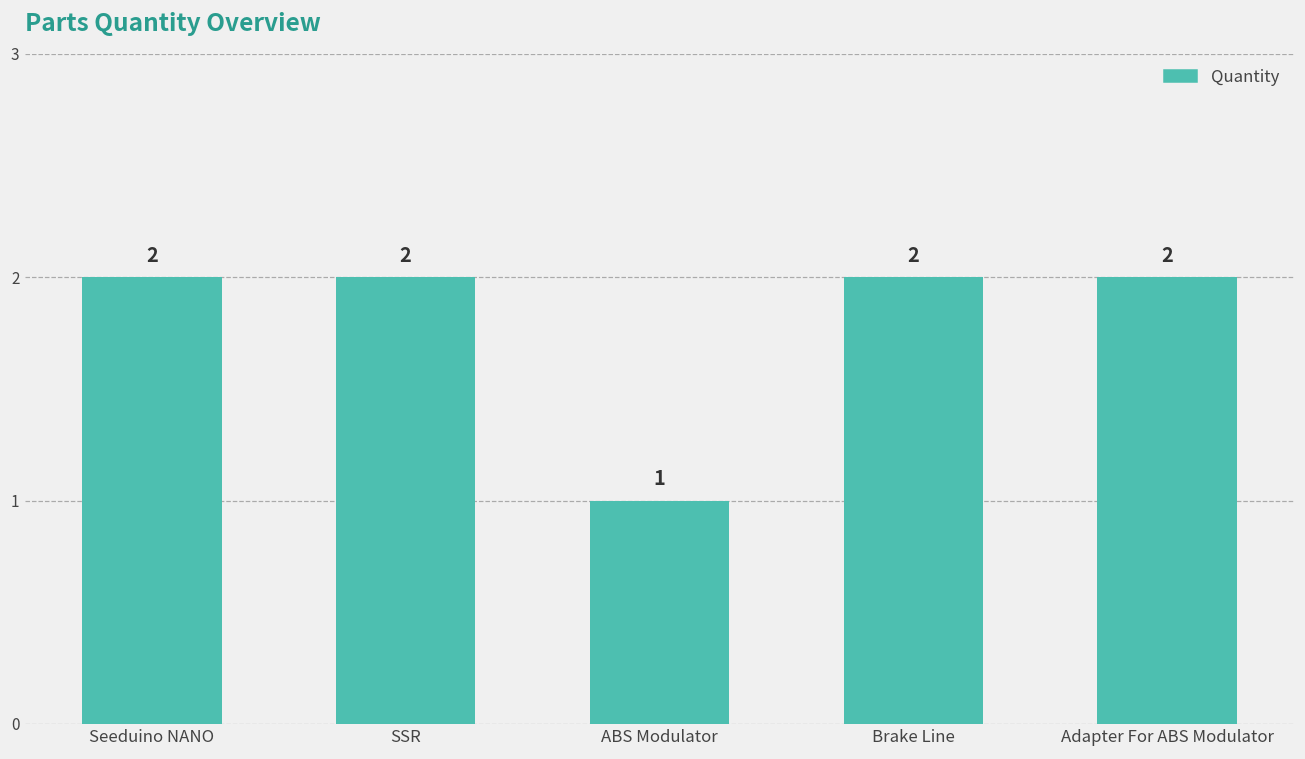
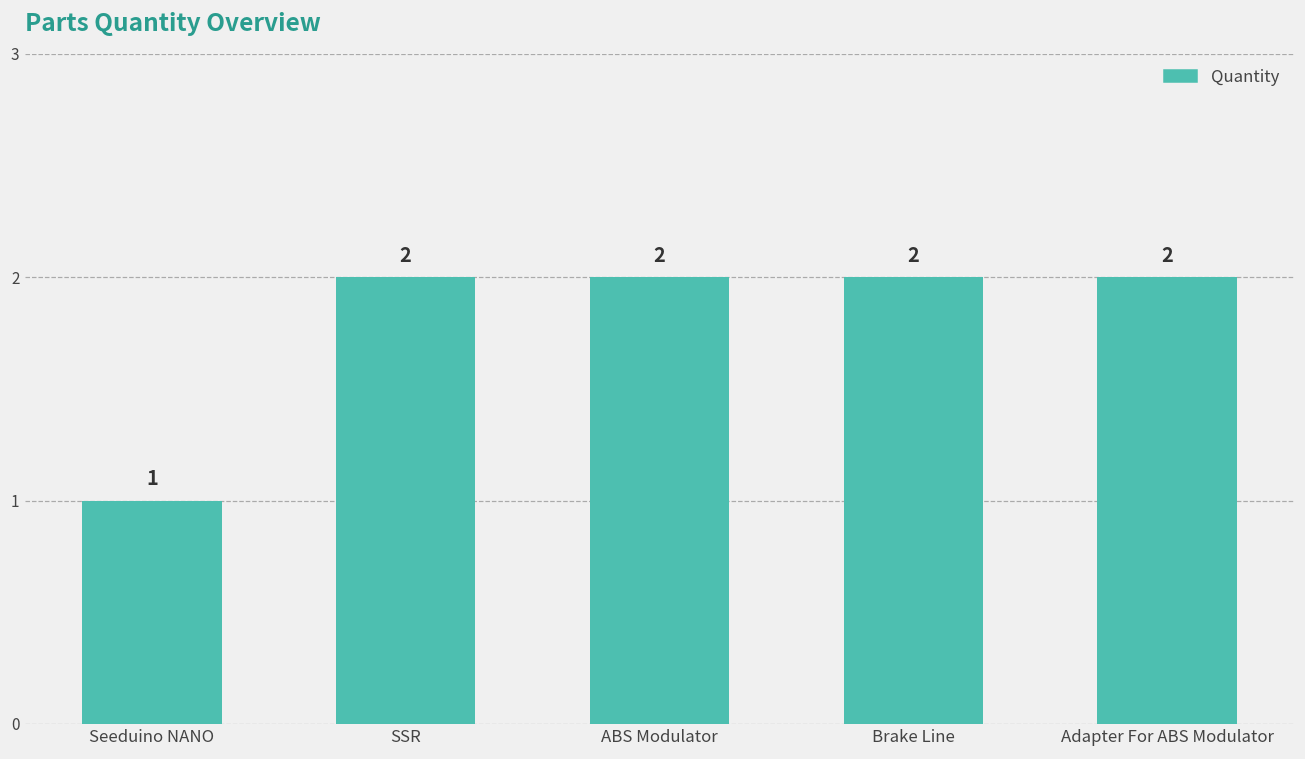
Seeduino NANO: 2 -> 1
ABS Modulator: 1 -> 2
